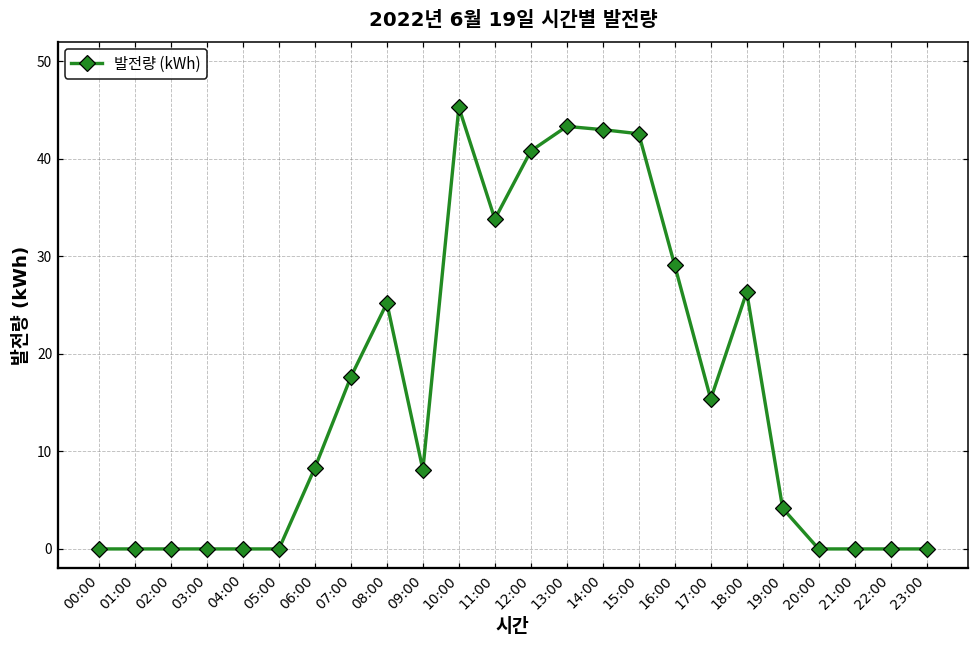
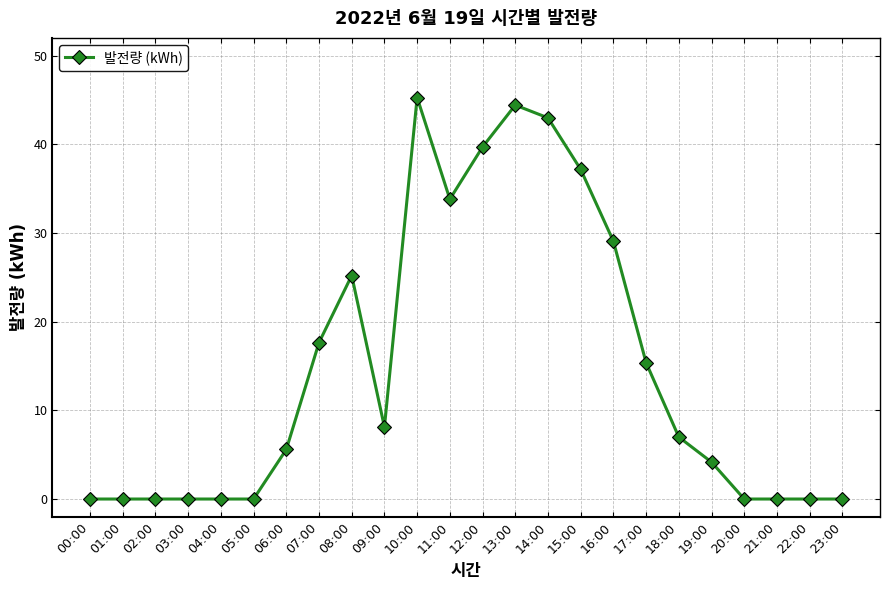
06:00: 8 -> 6
12:00: 41 -> 40
13:00: 43 -> 44
15:00: 43 -> 37
18:00: 26 -> 7
